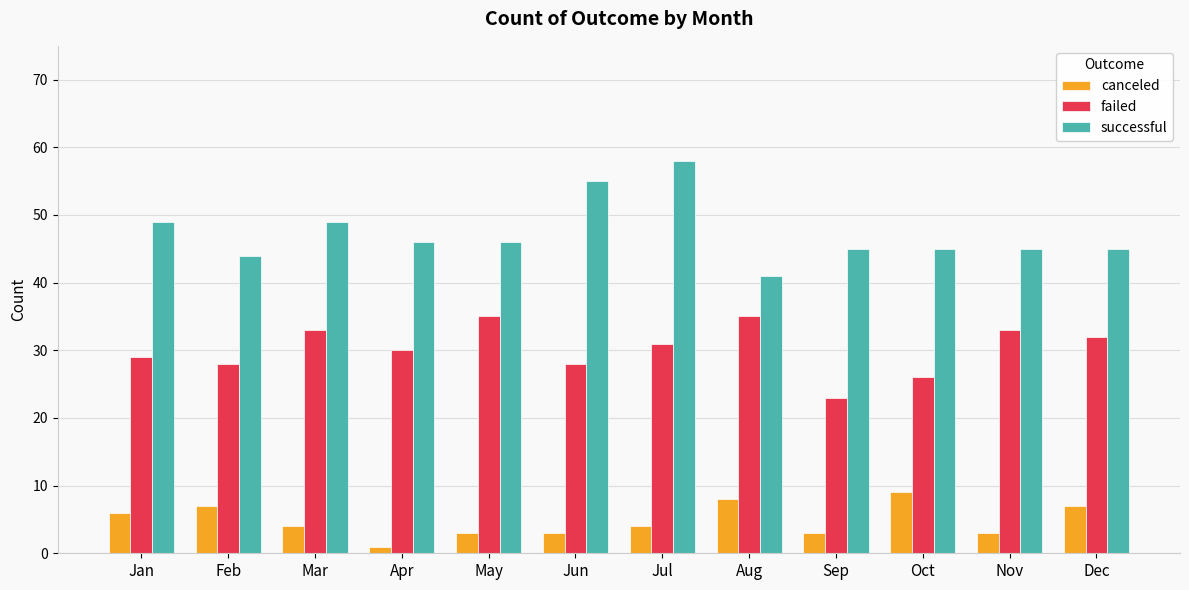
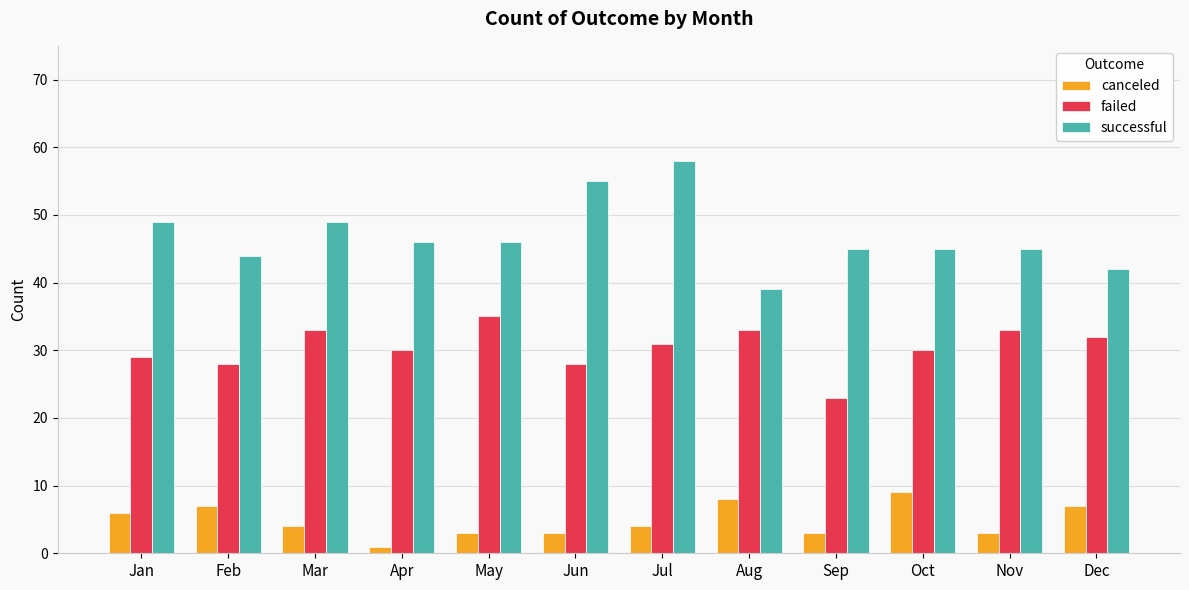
failed, Aug: 35 -> 33
successful, Aug: 41 -> 39
failed, Oct: 26 -> 30
successful, Dec: 45 -> 42
